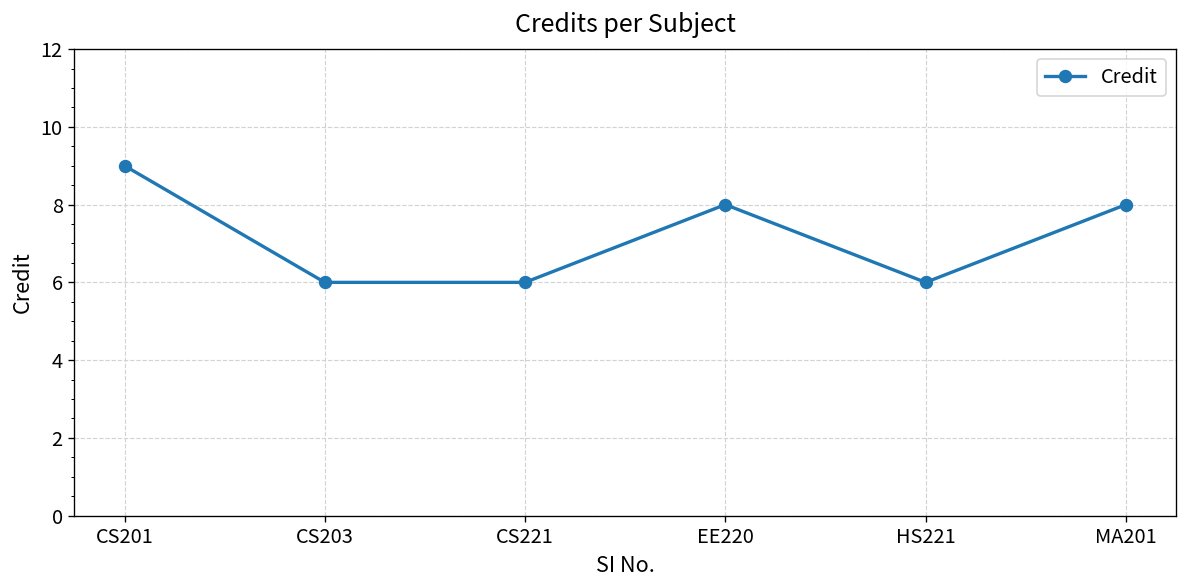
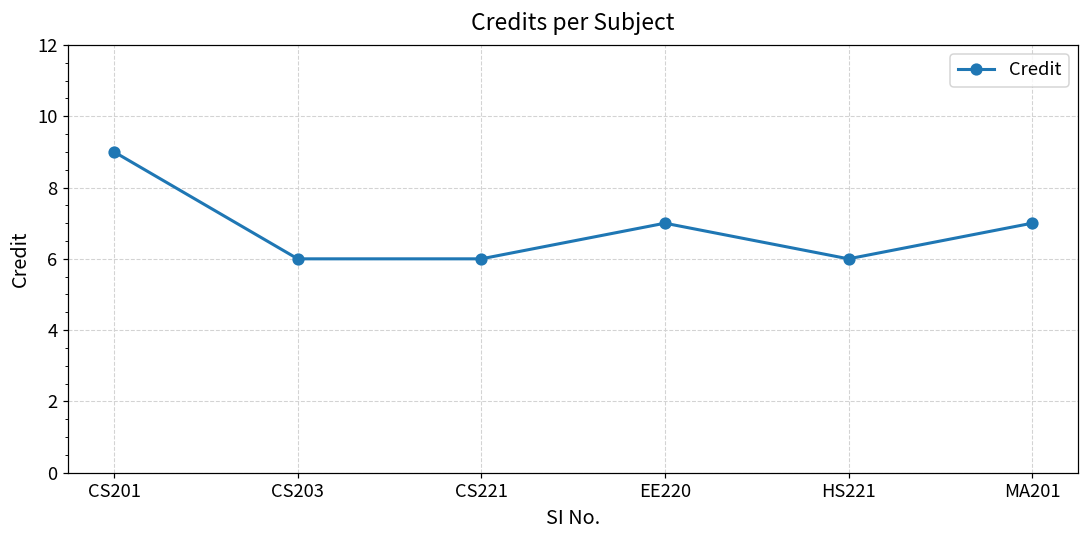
EE220: 8 -> 7
MA201: 8 -> 7
